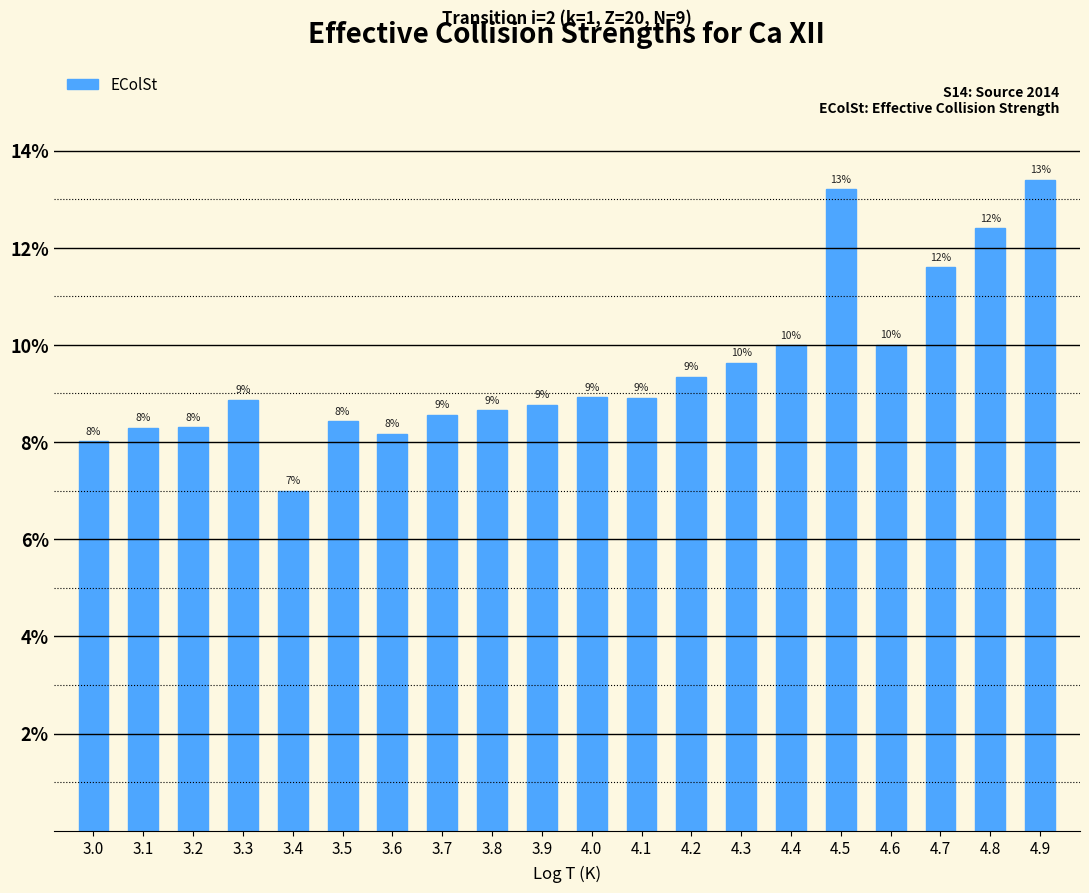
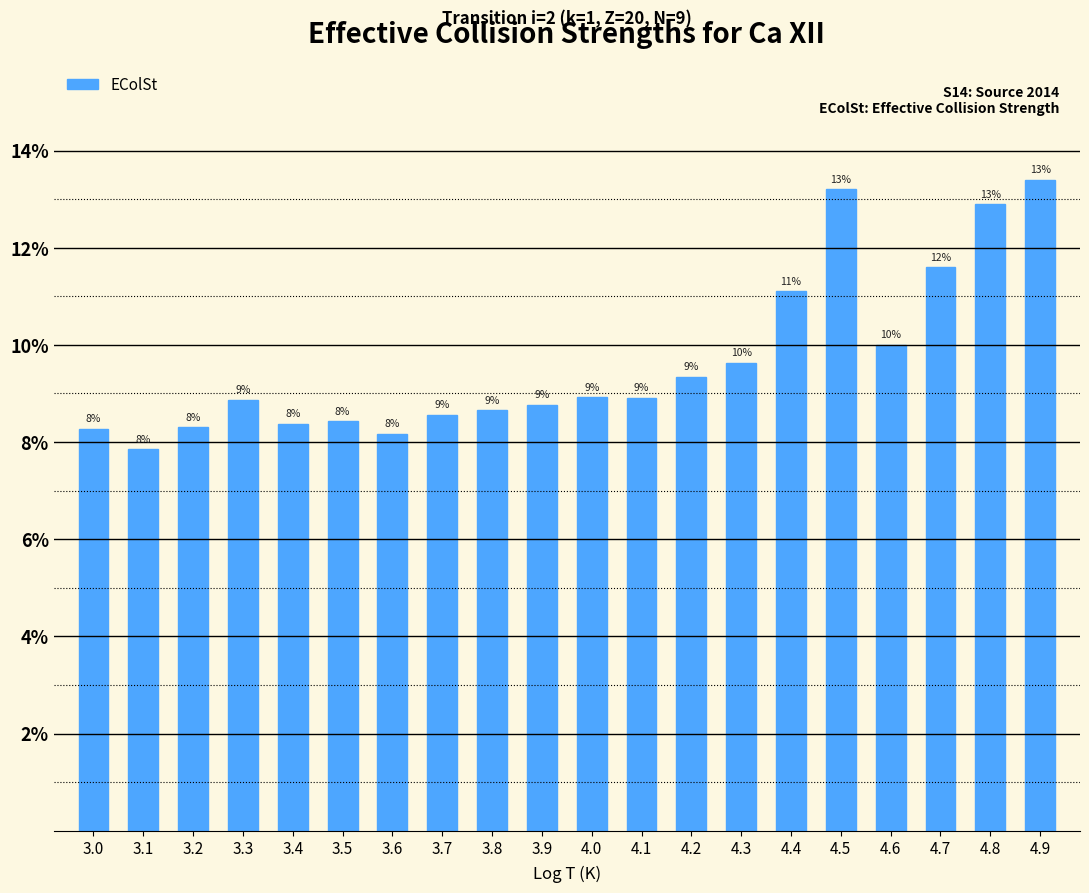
3.0: 8.0% -> 8.3%
3.1: 8.3% -> 7.9%
3.4: 7% -> 8%
4.4: 10% -> 11%
4.8: 12% -> 13%
